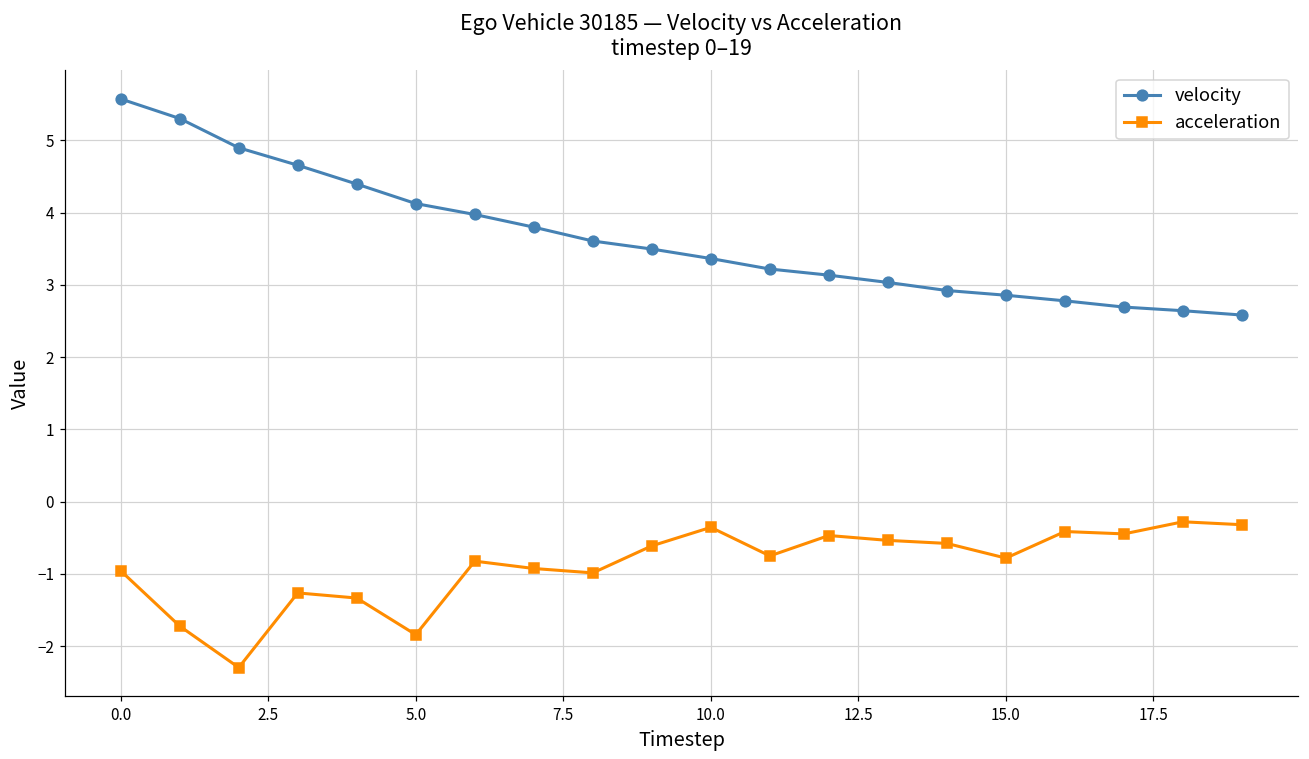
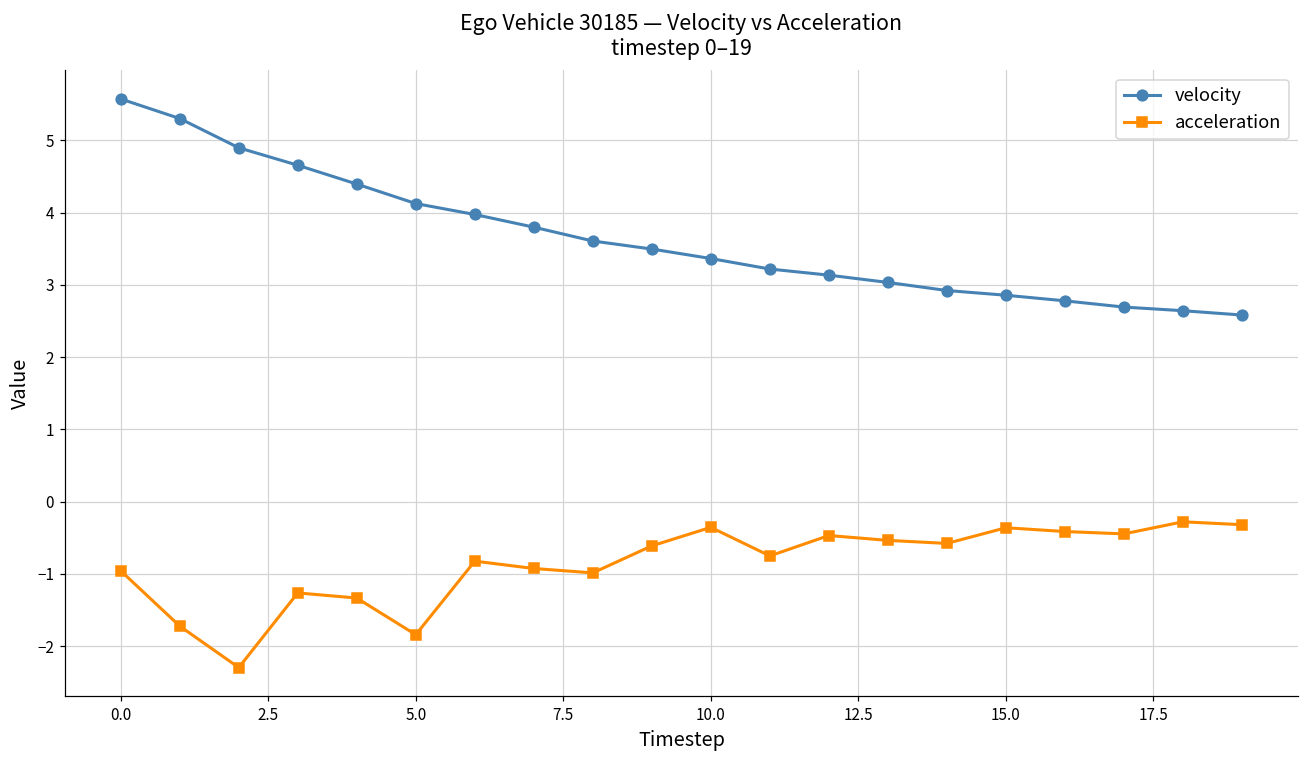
acceleration, 15.0: -0.8 -> -0.4
